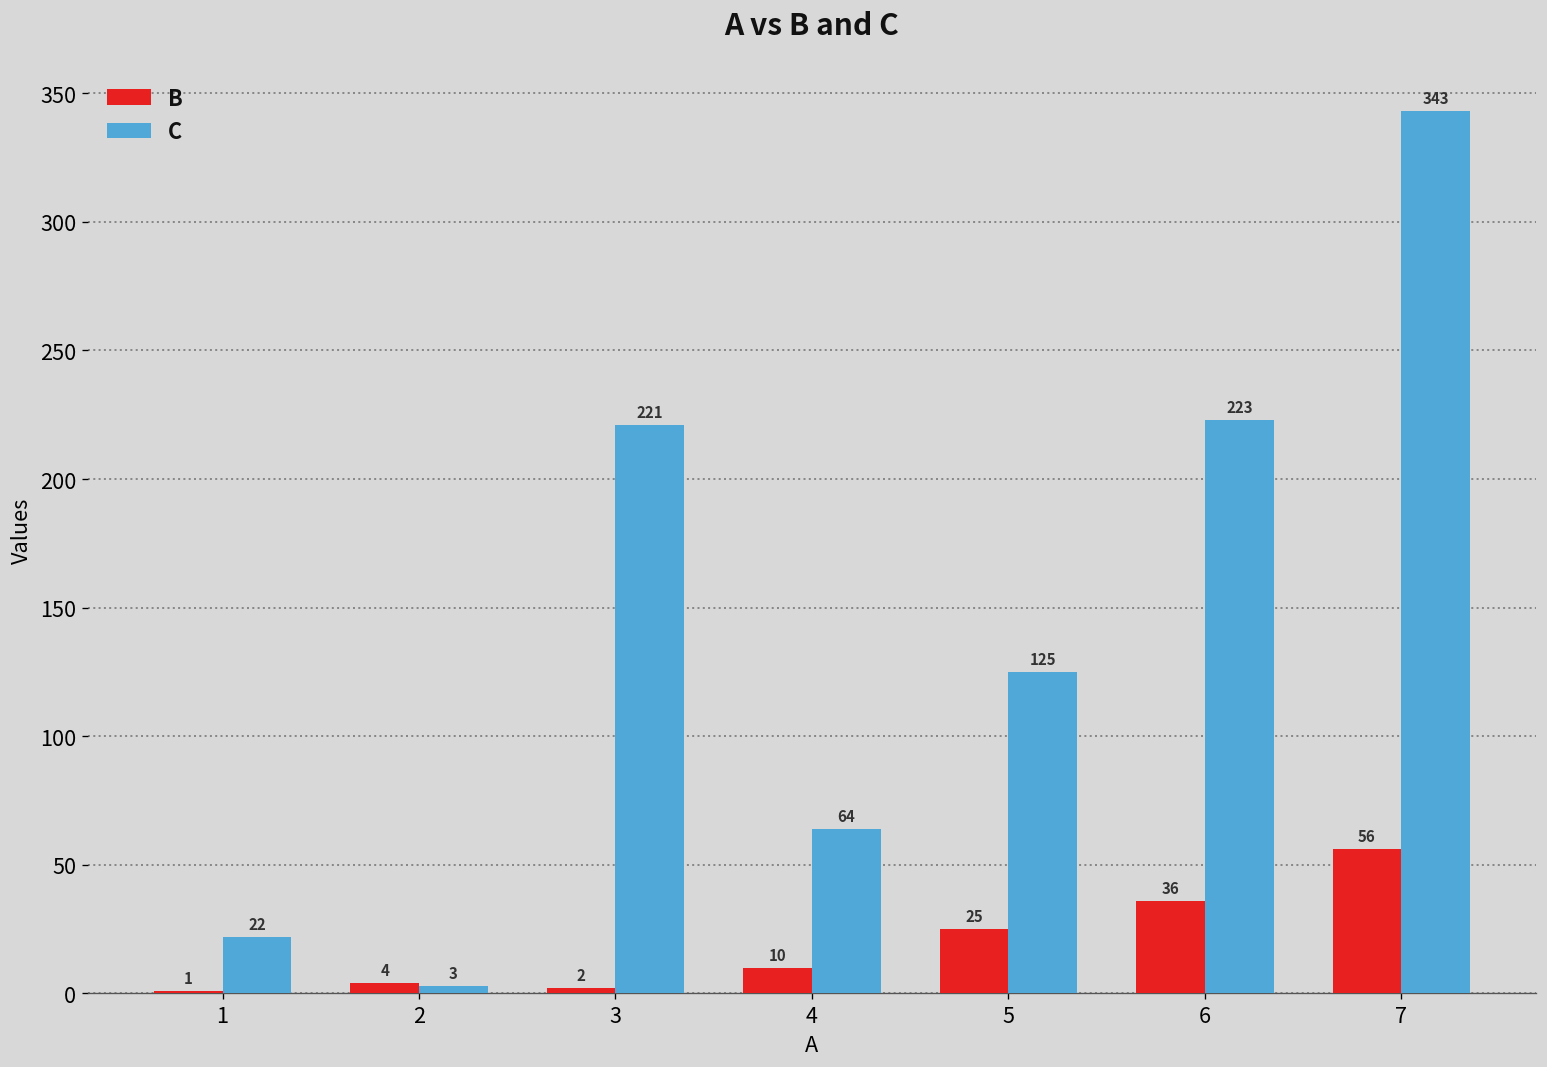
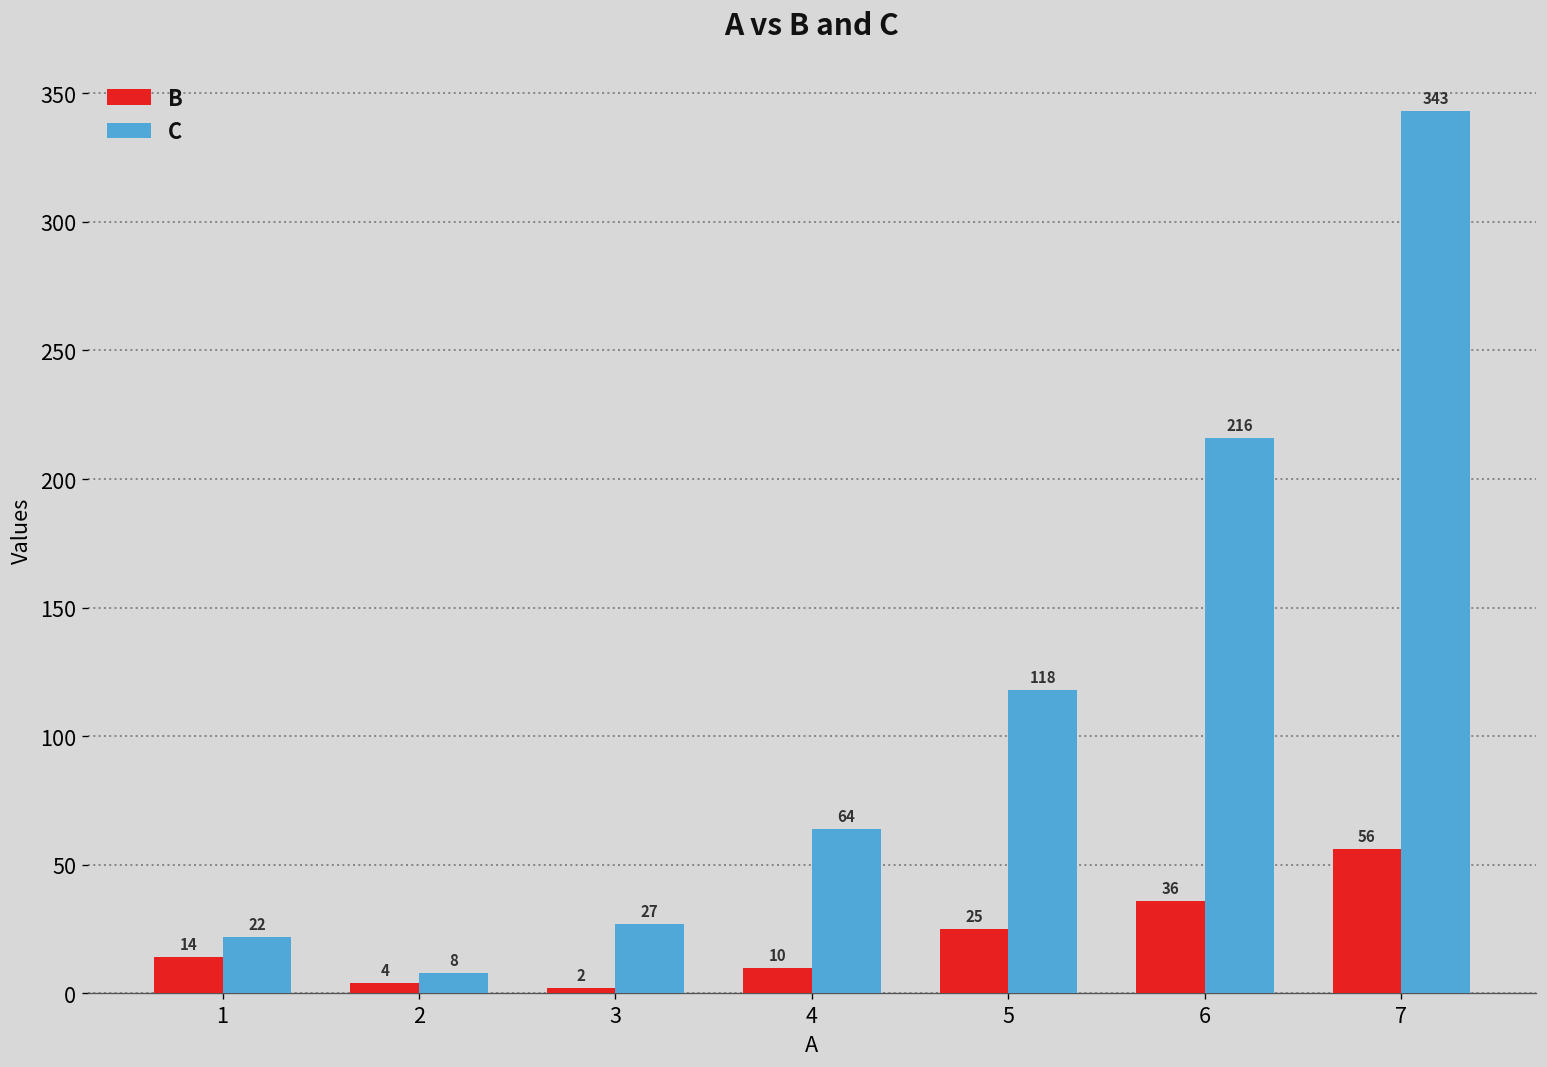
B, 1: 1 -> 14
C, 2: 3 -> 8
C, 3: 221 -> 27
C, 5: 125 -> 118
C, 6: 223 -> 216
